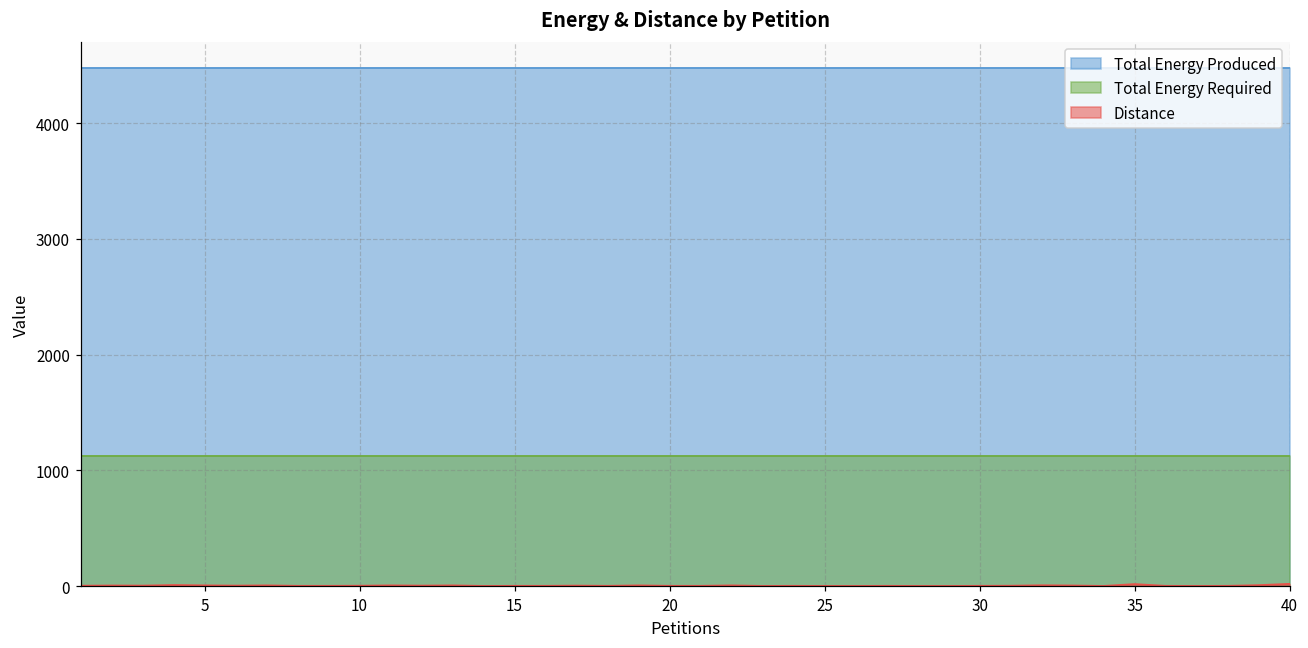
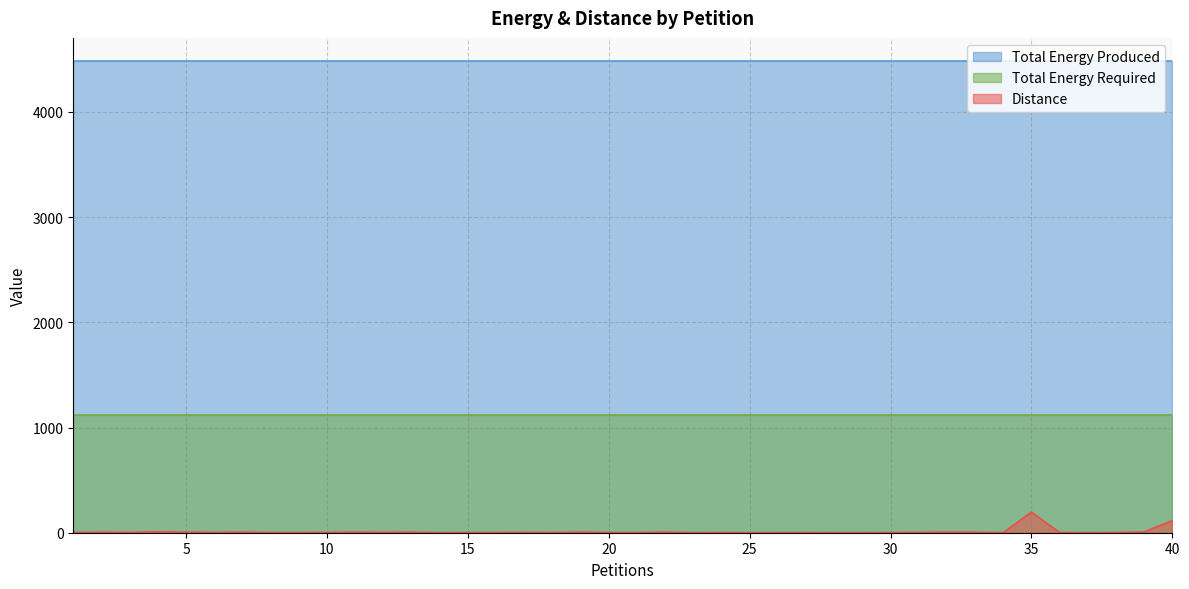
Distance, 35: 20 -> 200
Distance, 40: 20 -> 120
